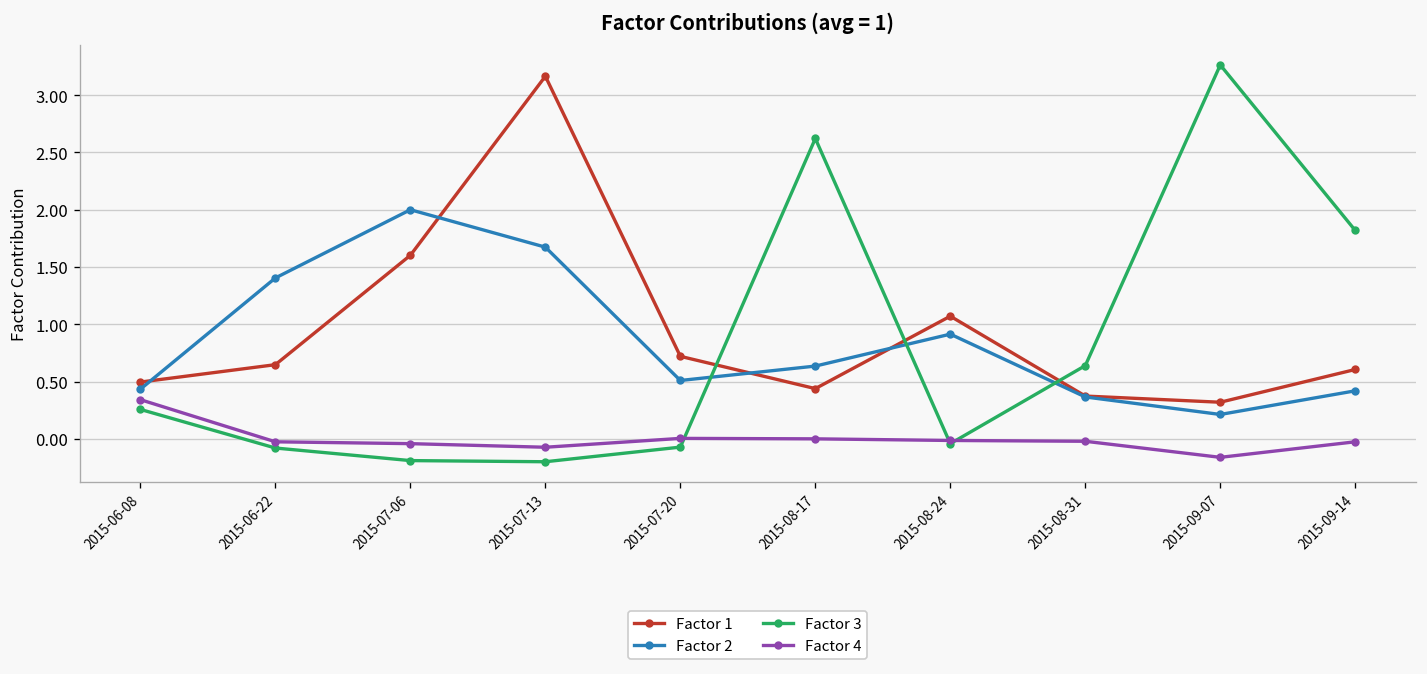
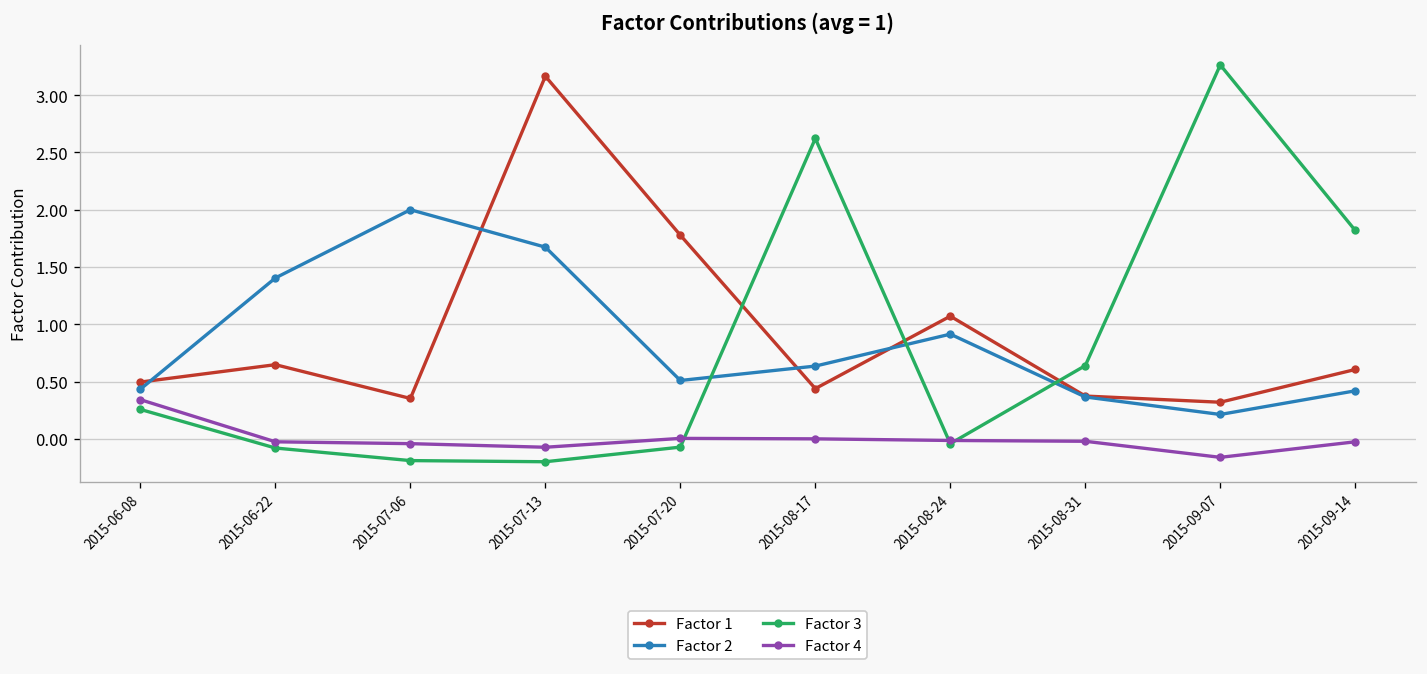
Factor 1, 2015-07-06: 1.6 -> 0.4
Factor 1, 2015-07-20: 0.7 -> 1.8
